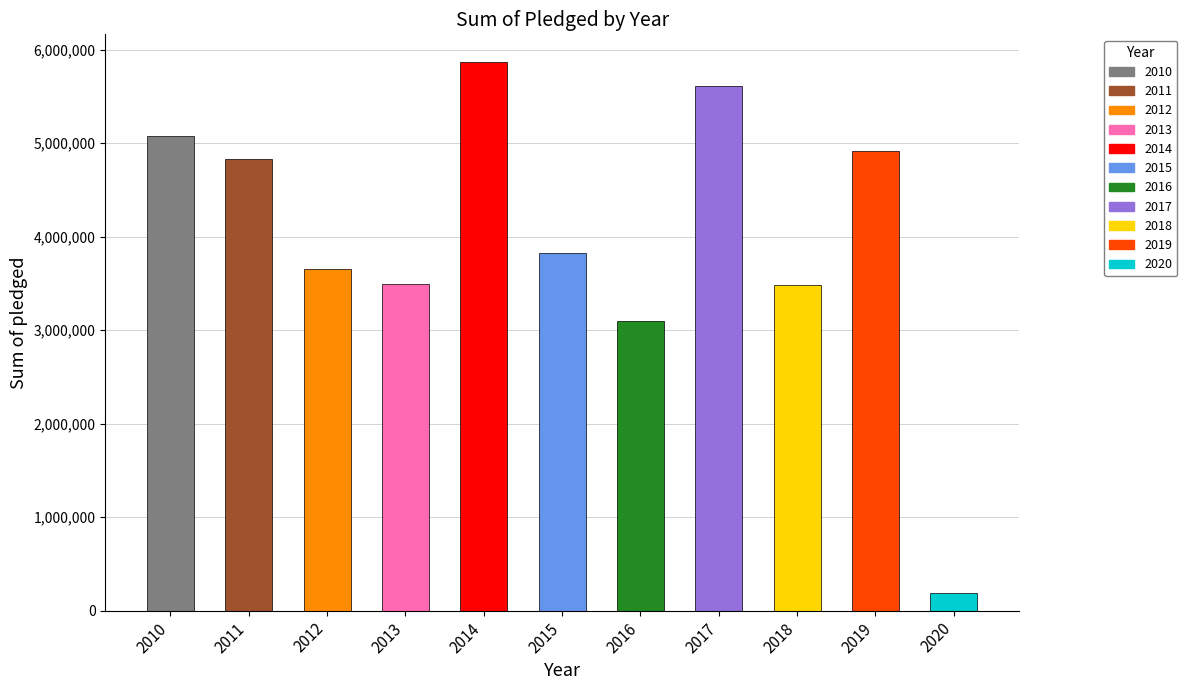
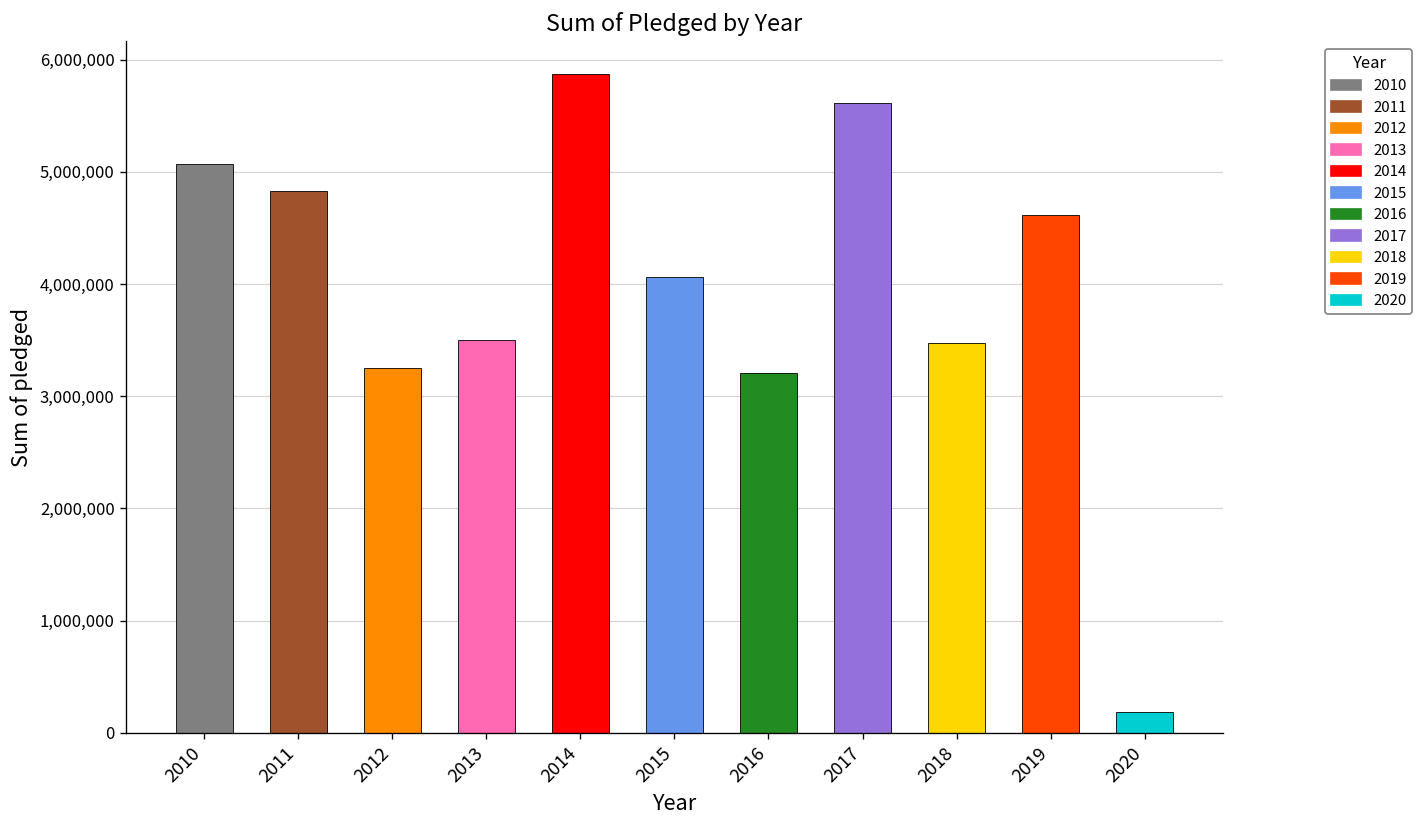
2012: 3,600,000 -> 3,300,000
2015: 3,800,000 -> 4,100,000
2016: 3,100,000 -> 3,200,000
2019: 4,900,000 -> 4,600,000
